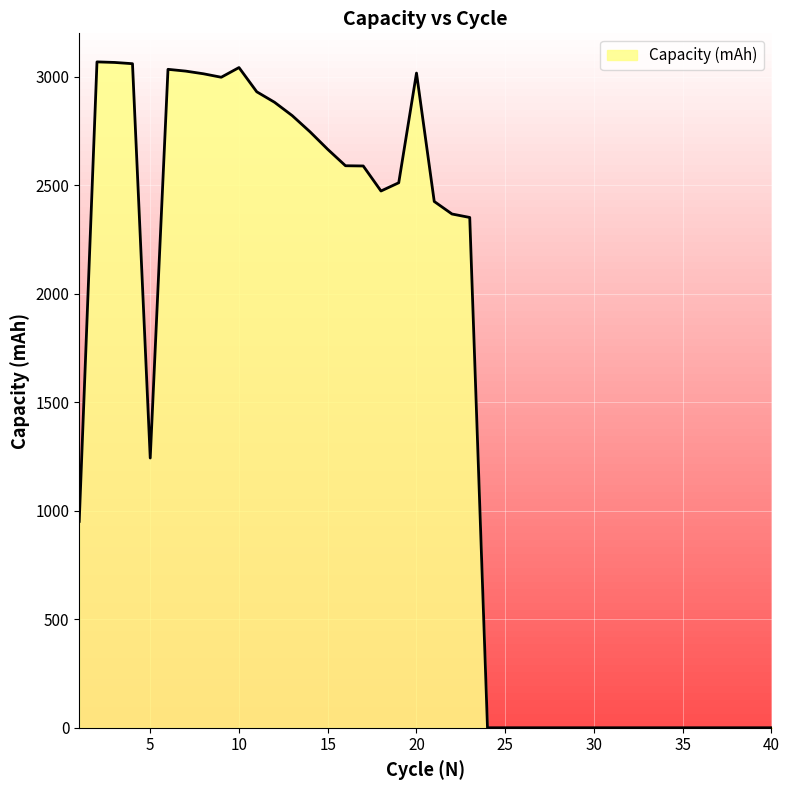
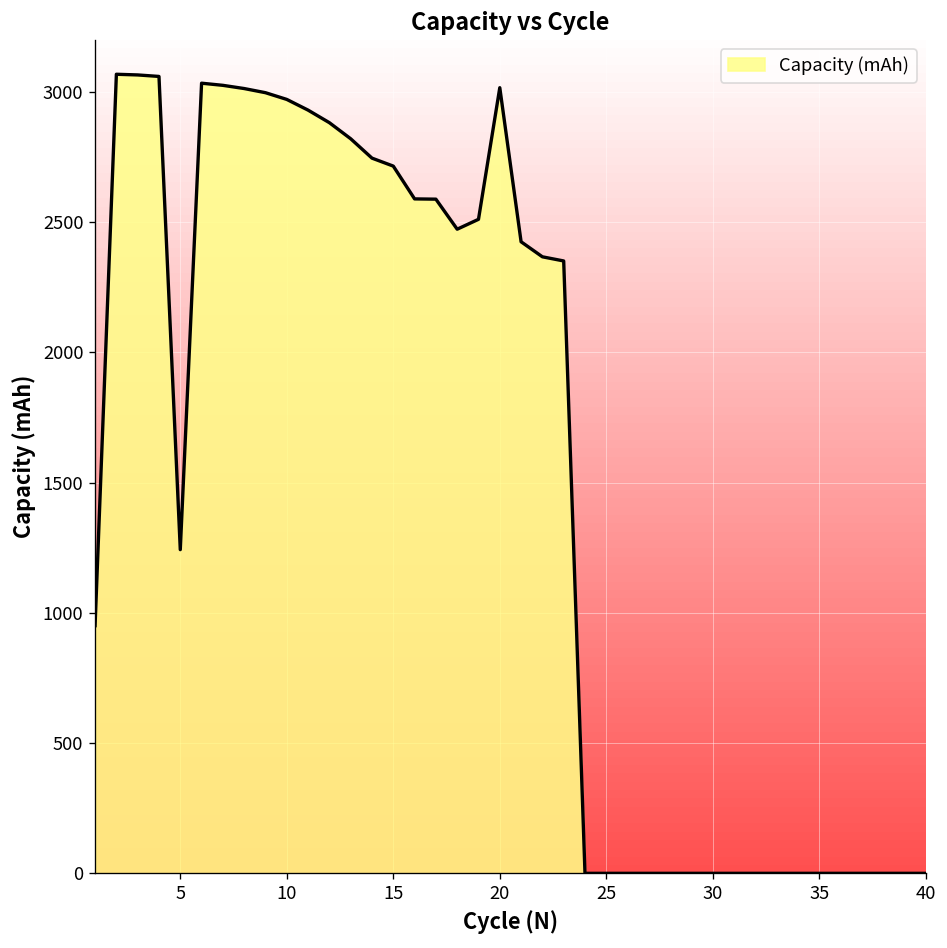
10: 3040 -> 2970
15: 2670 -> 2720
